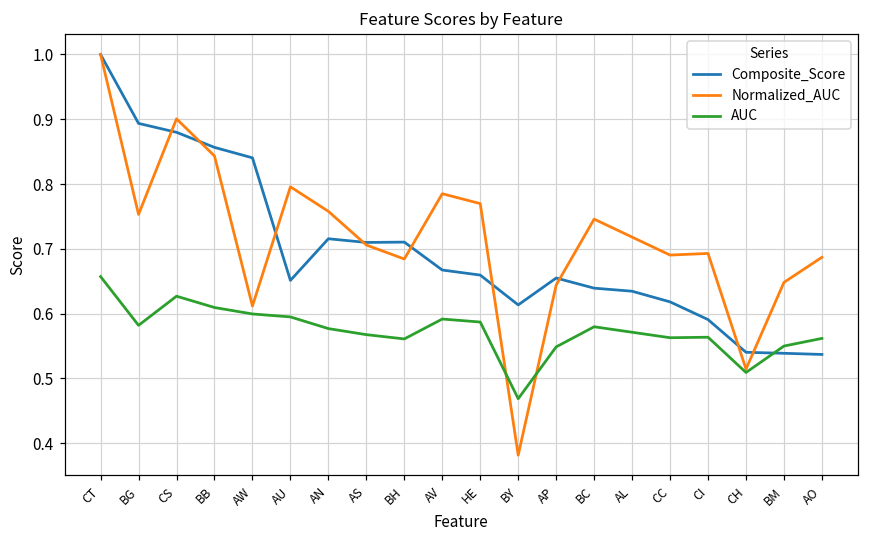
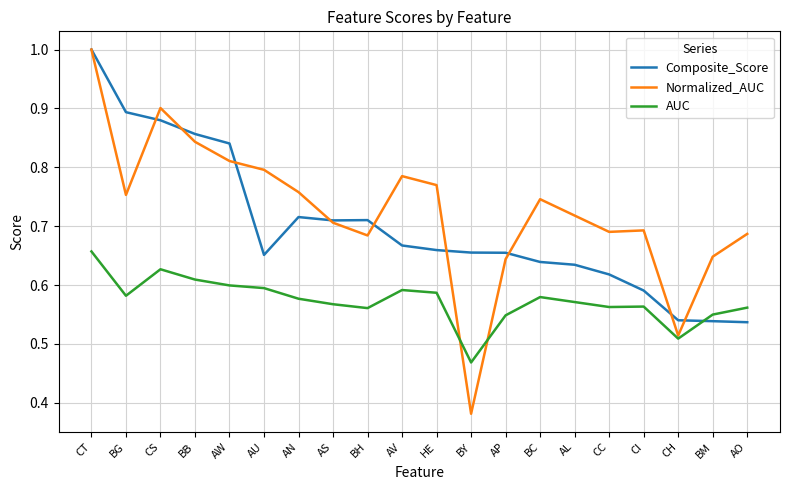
Normalized_AUC, AW: 0.61 -> 0.81
Composite_Score, BY: 0.61 -> 0.66
